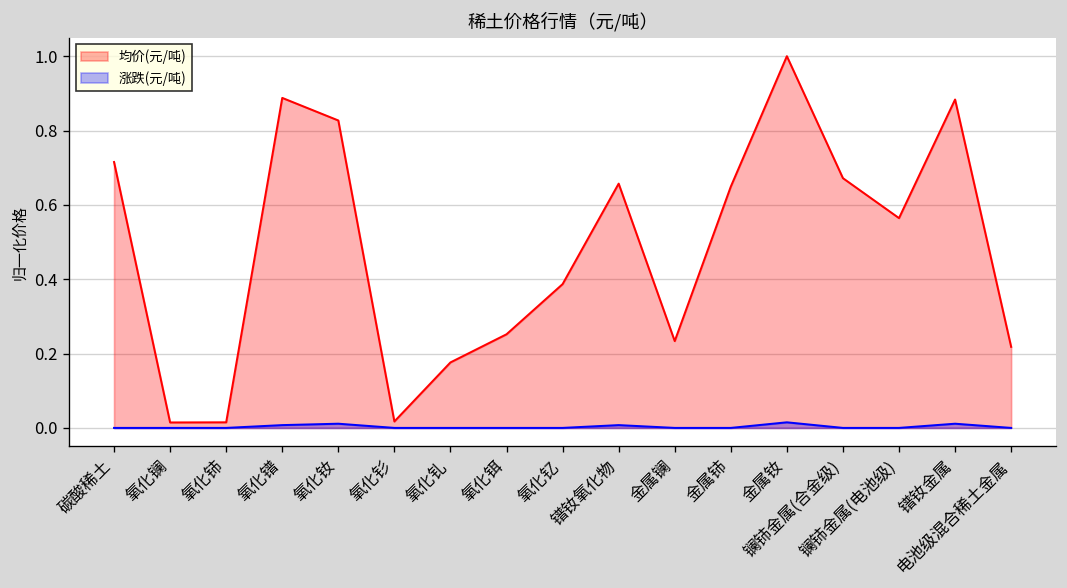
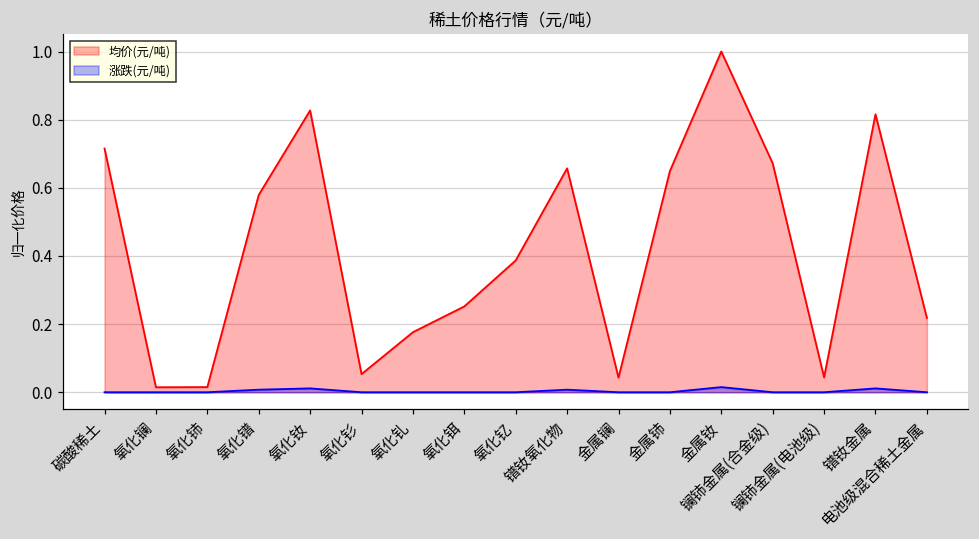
均价(元/吨), 氧化镨: 0.89 -> 0.58
均价(元/吨), 氧化钐: 0.02 -> 0.05
均价(元/吨), 金属镧: 0.23 -> 0.04
均价(元/吨), 镧铈金属(电池级): 0.56 -> 0.04
均价(元/吨), 镨钕金属: 0.88 -> 0.82
